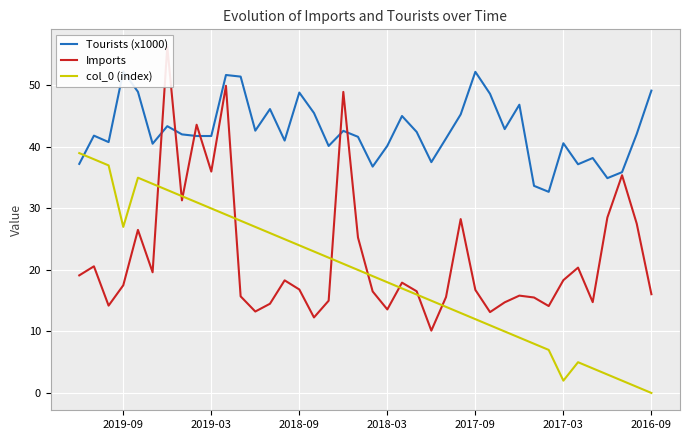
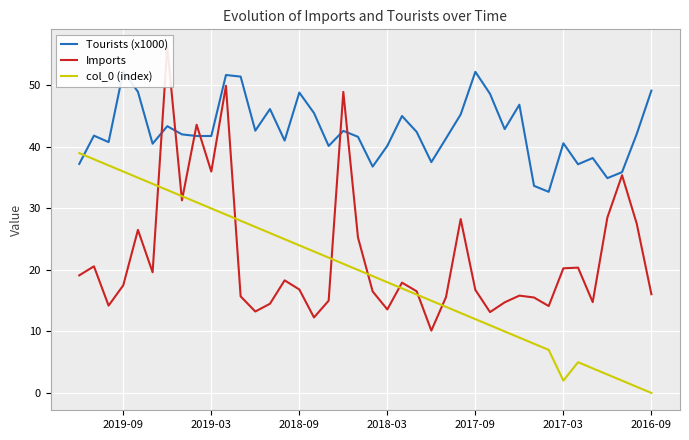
col_0 (index), 2019-09: 27 -> 36
Imports, 2017-03: 18 -> 20
